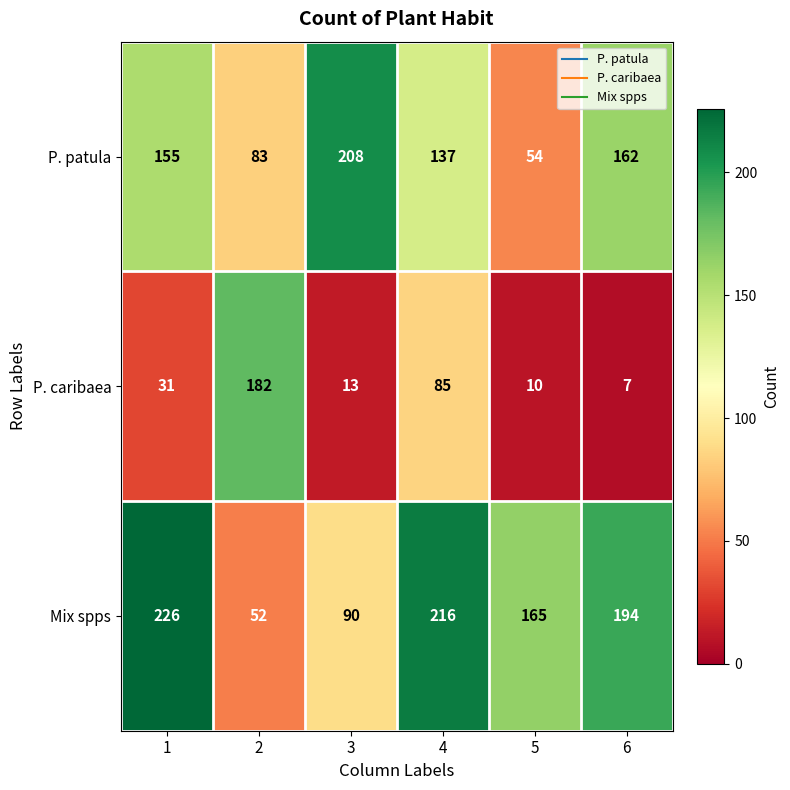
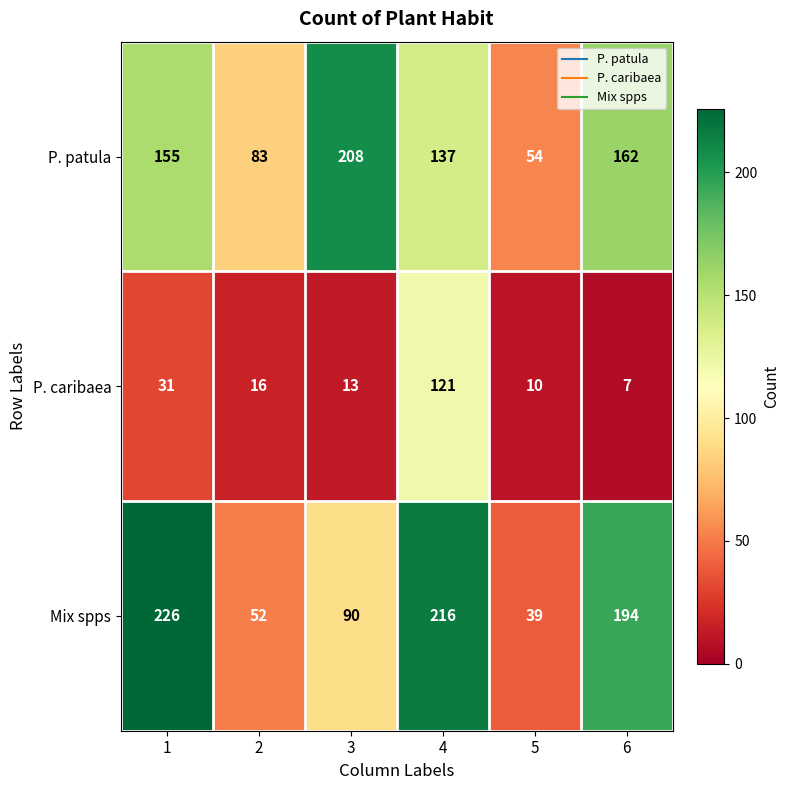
P. caribaea, 2: 182 -> 16
P. caribaea, 4: 85 -> 121
Mix spps, 5: 165 -> 39
